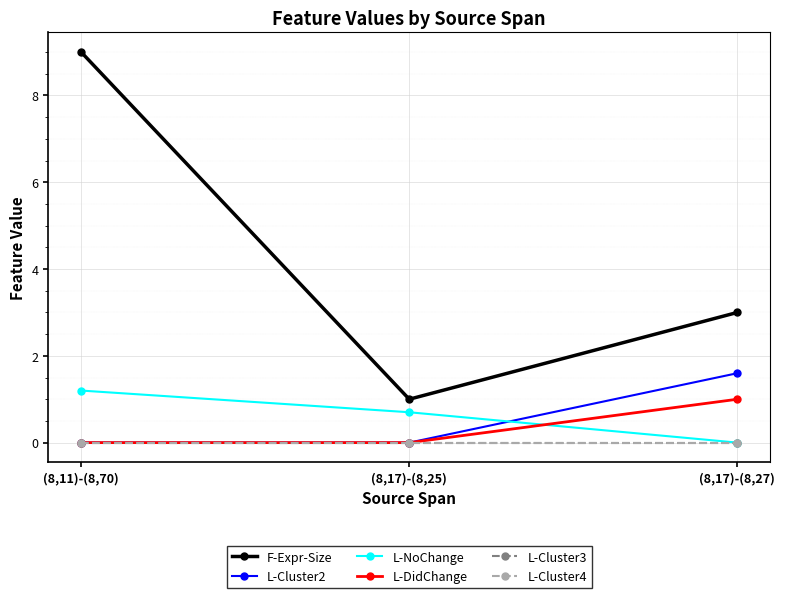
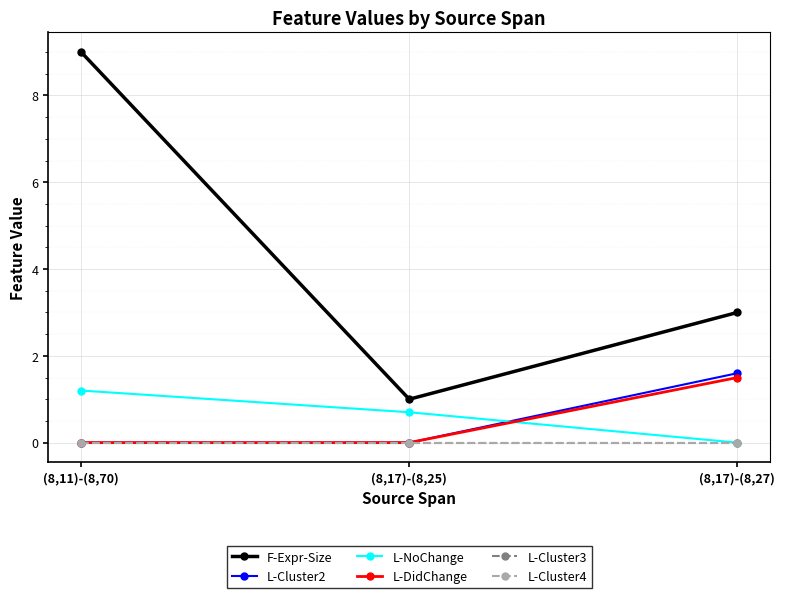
L-DidChange, (8,17)-(8,27): 1.0 -> 1.5
